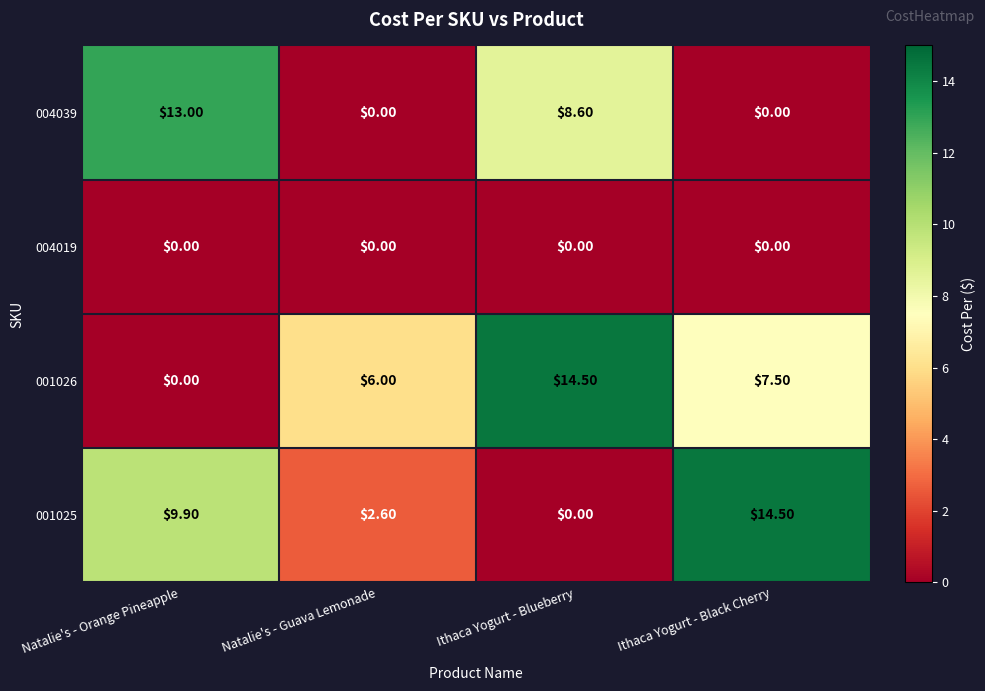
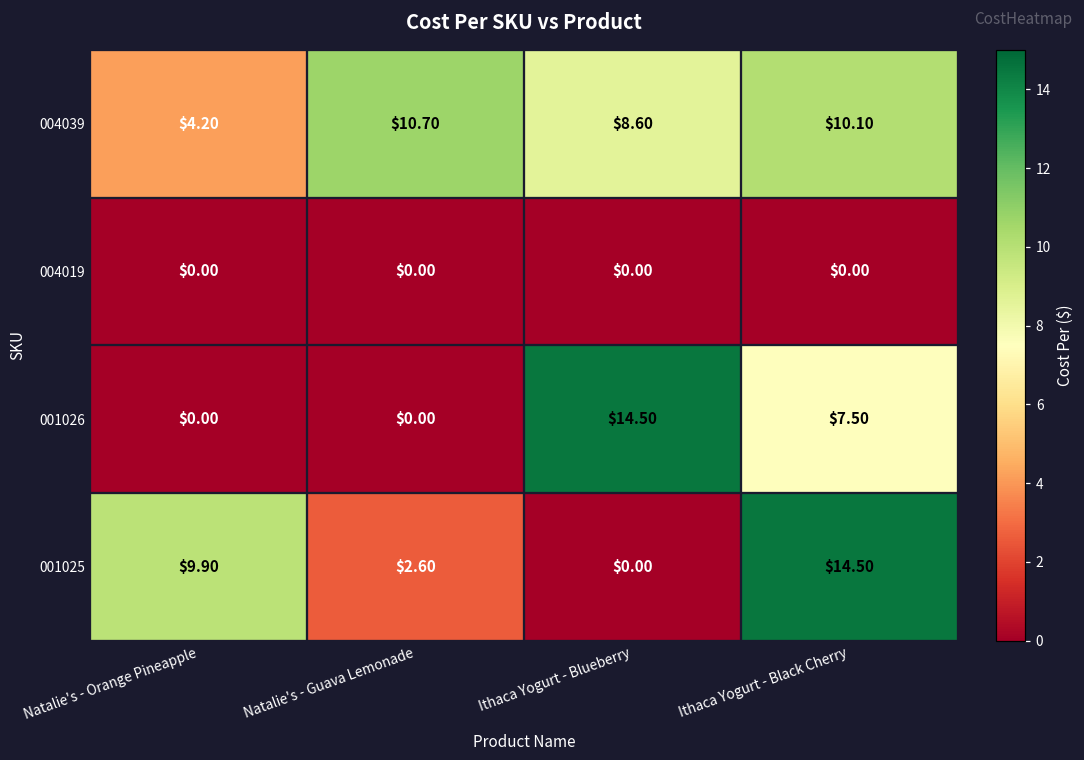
004039, Natalie's - Orange Pineapple: $13.00 -> $4.20
004039, Natalie's - Guava Lemonade: $0.00 -> $10.70
004039, Ithaca Yogurt - Black Cherry: $0.00 -> $10.10
001026, Natalie's - Guava Lemonade: $6.00 -> $0.00
